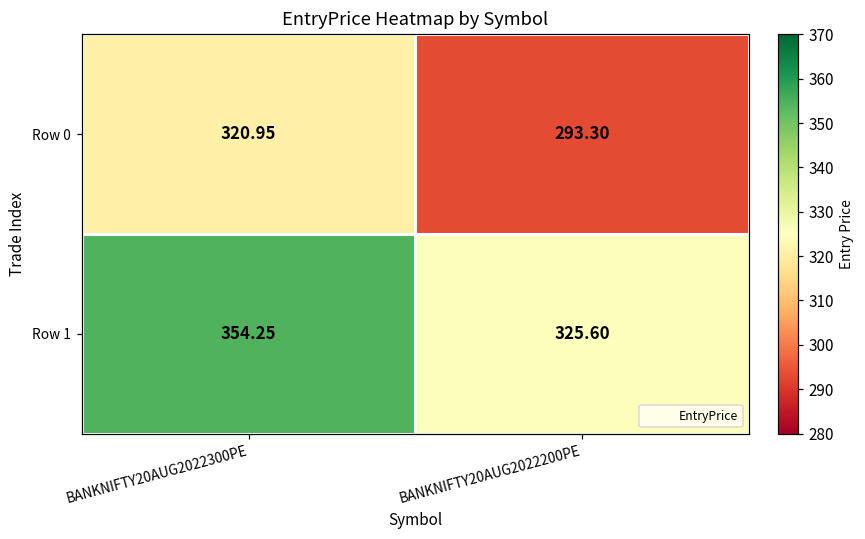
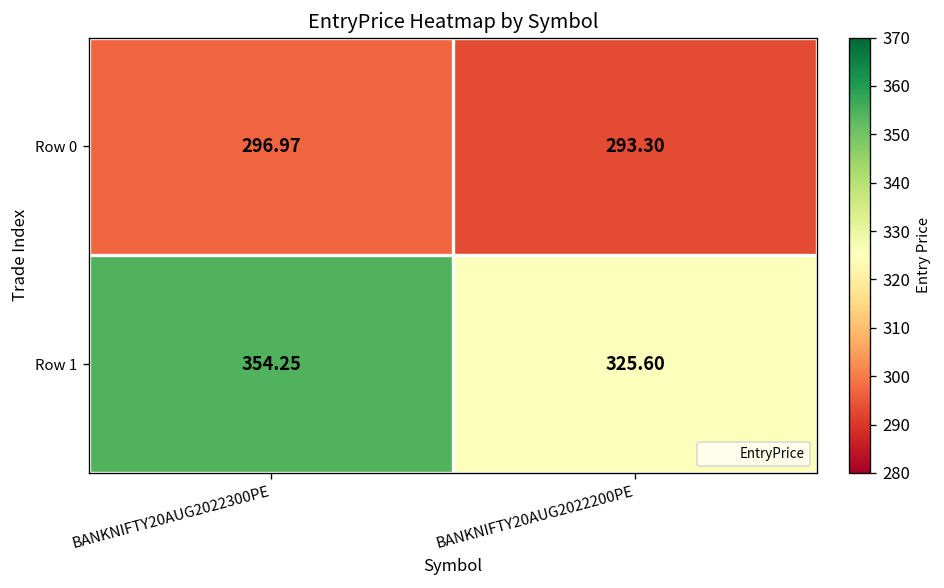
Row 0, BANKNIFTY20AUG2022300PE: 320.95 -> 296.97
